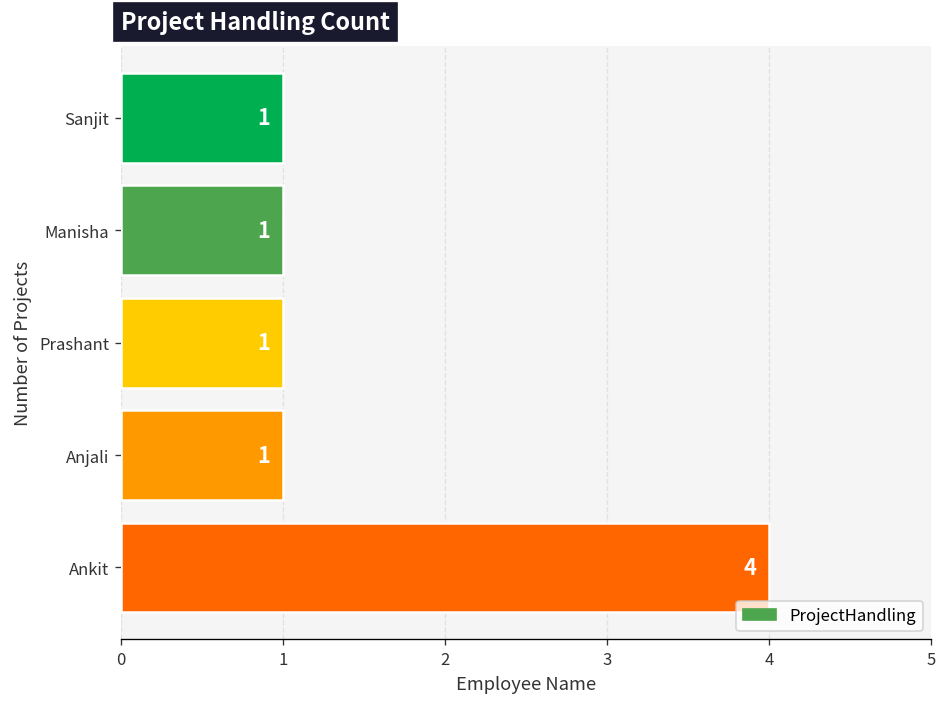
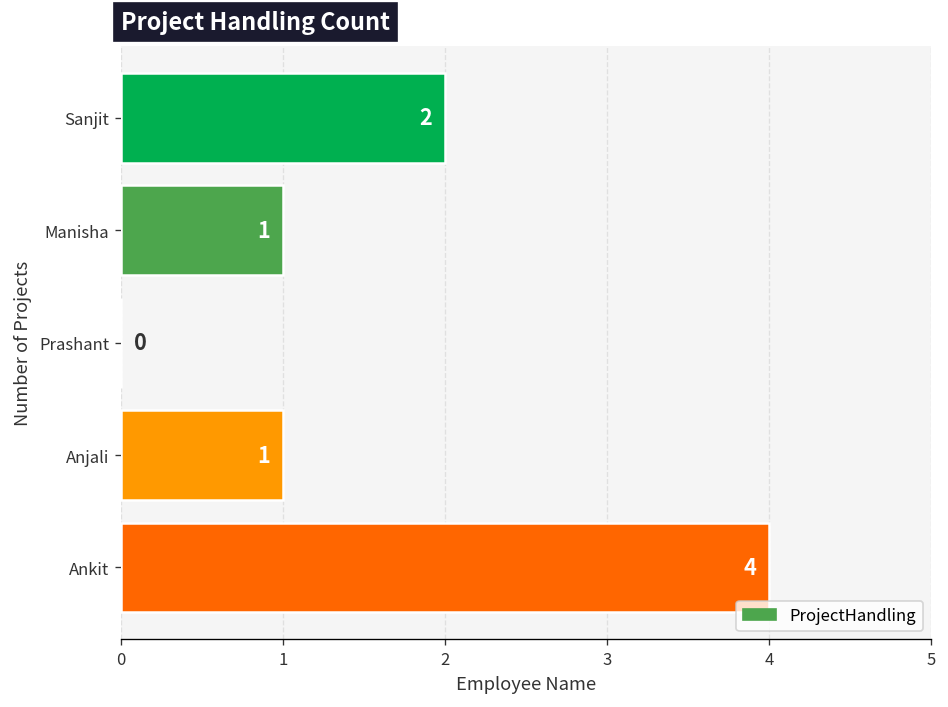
Sanjit: 1 -> 2
Prashant: 1 -> 0
